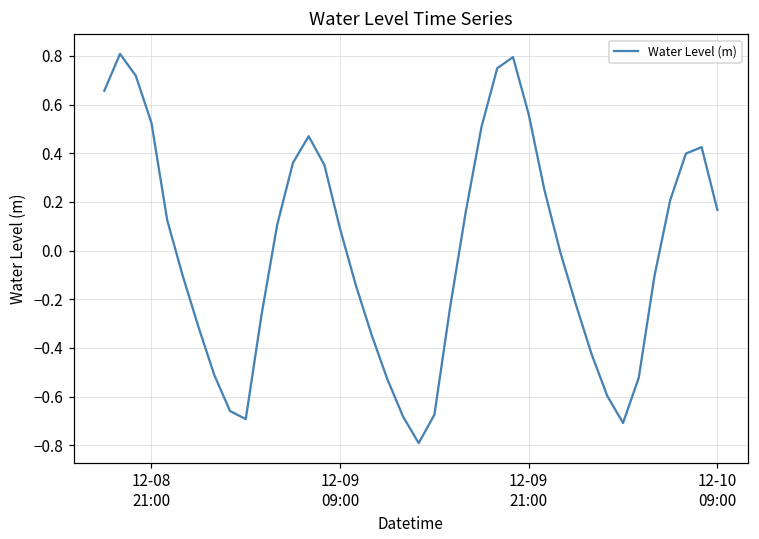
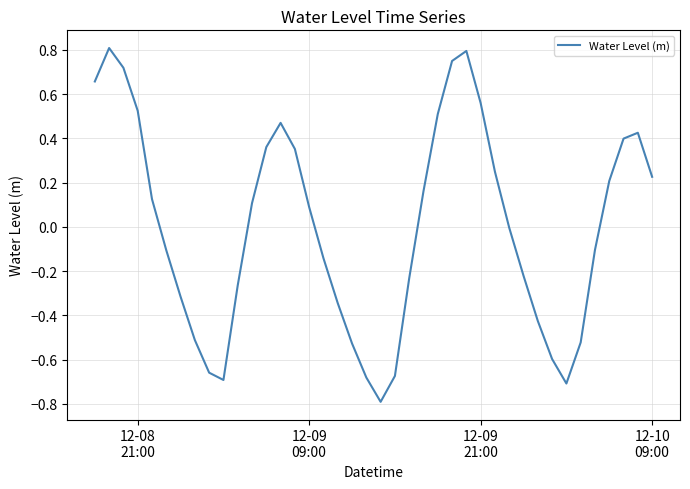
12-10 09:00: 0.17 -> 0.23
